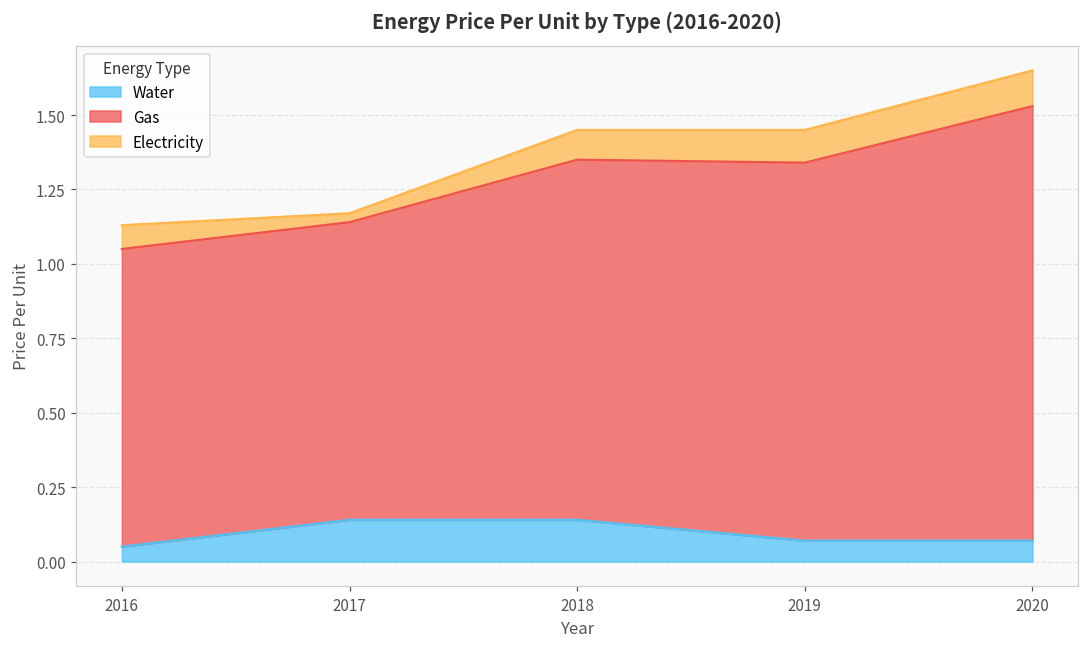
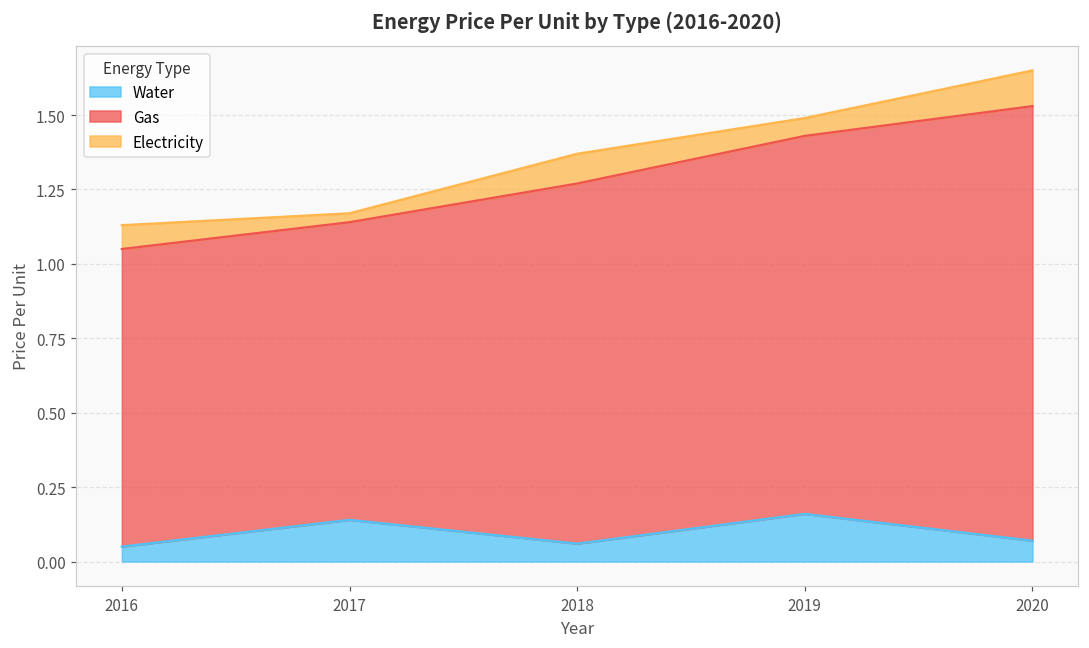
Water, 2018: 0.14 -> 0.06
Water, 2019: 0.07 -> 0.16
Electricity, 2019: 0.11 -> 0.06
